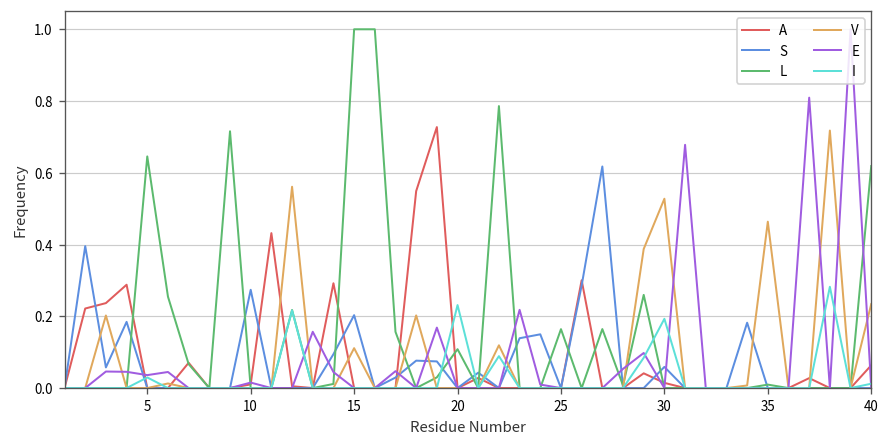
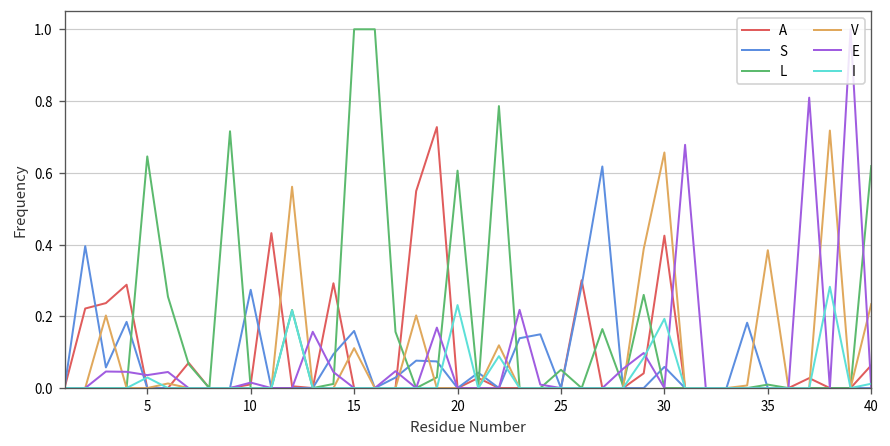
S, 15: 0.20 -> 0.16
L, 20: 0.11 -> 0.61
L, 25: 0.16 -> 0.05
A, 30: 0.01 -> 0.42
V, 30: 0.53 -> 0.66
V, 35: 0.46 -> 0.38
